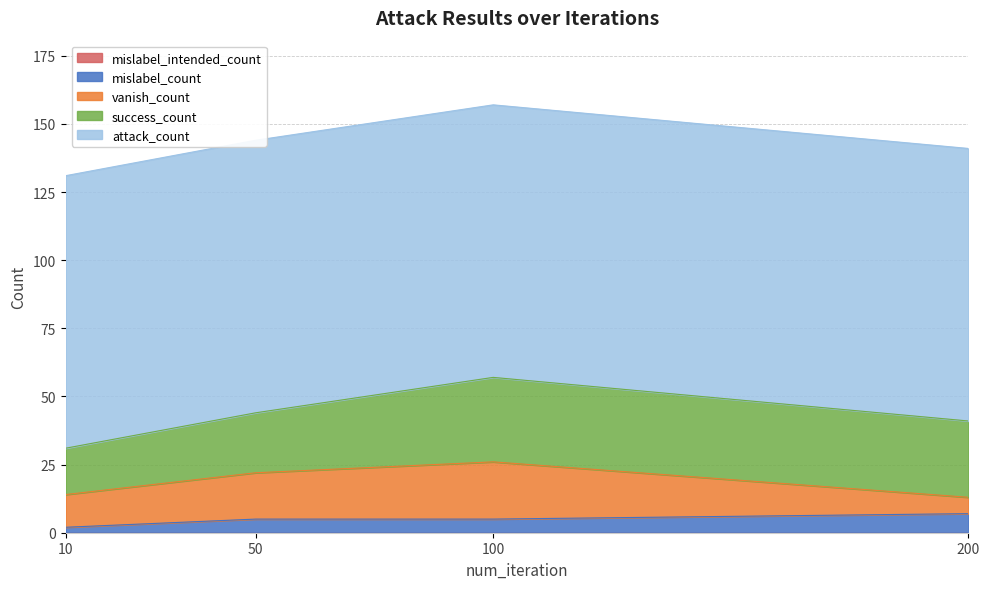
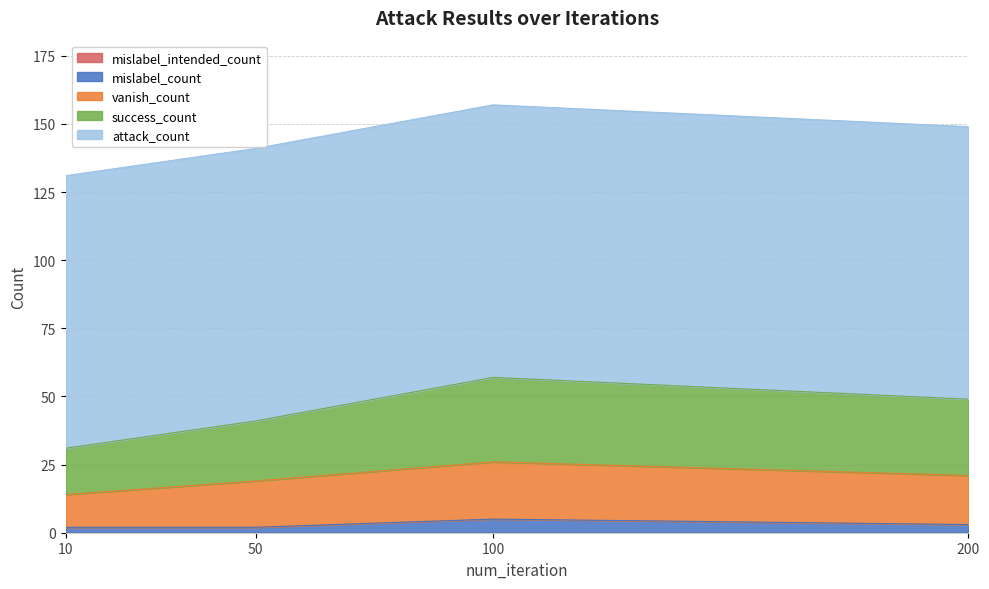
mislabel_count, 50: 5 -> 2
mislabel_count, 200: 7 -> 3
vanish_count, 200: 6 -> 18
